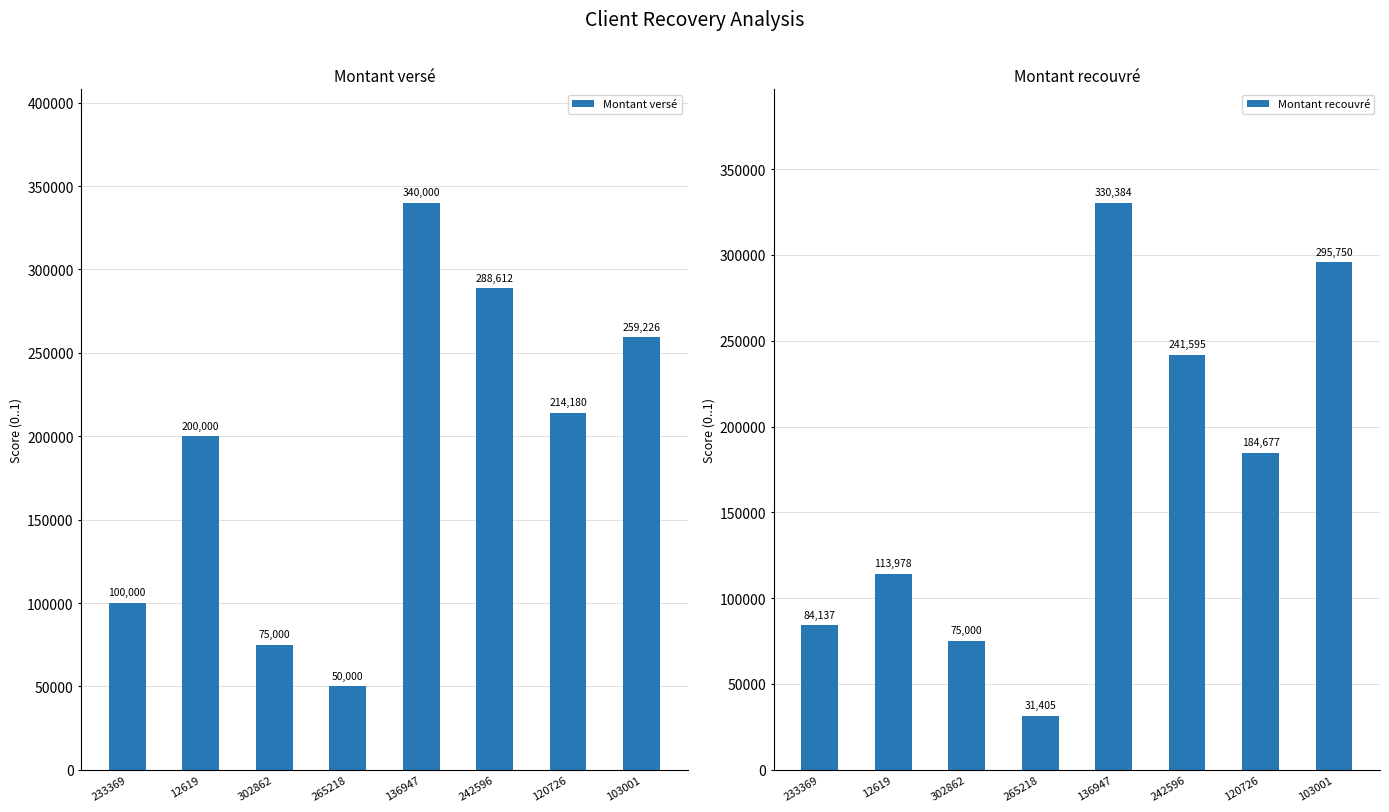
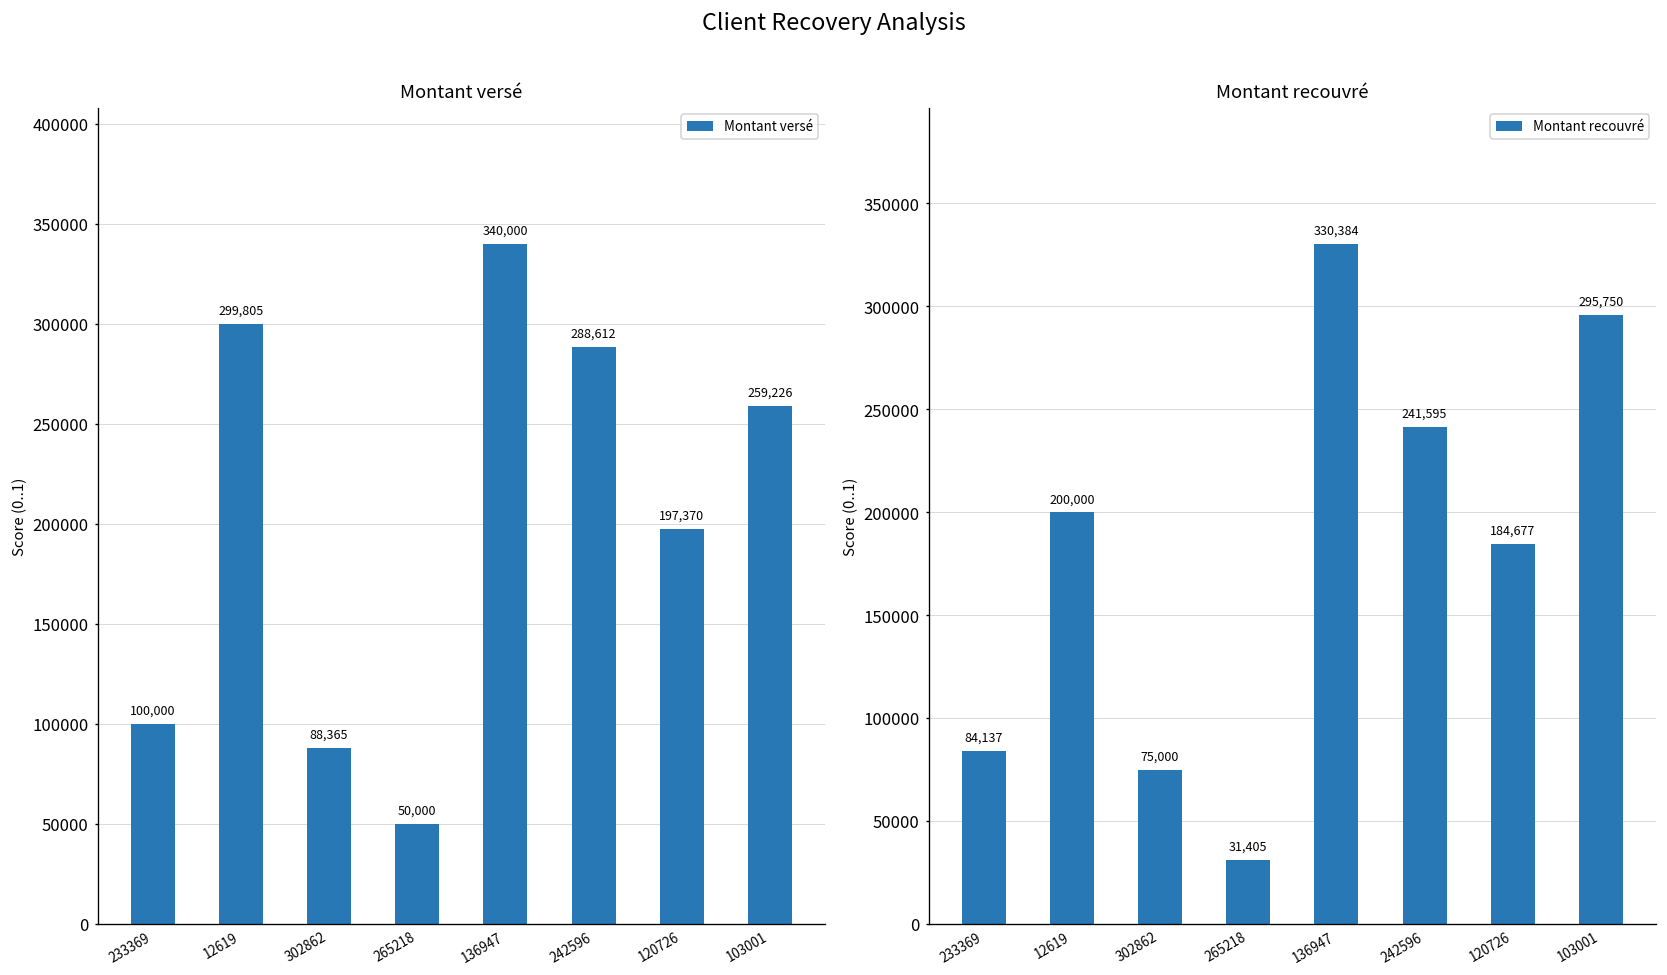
Montant versé, 12619: 200,000 -> 299,805
Montant versé, 302862: 75,000 -> 88,365
Montant versé, 120726: 214,180 -> 197,370
Montant recouvré, 12619: 113,978 -> 200,000
